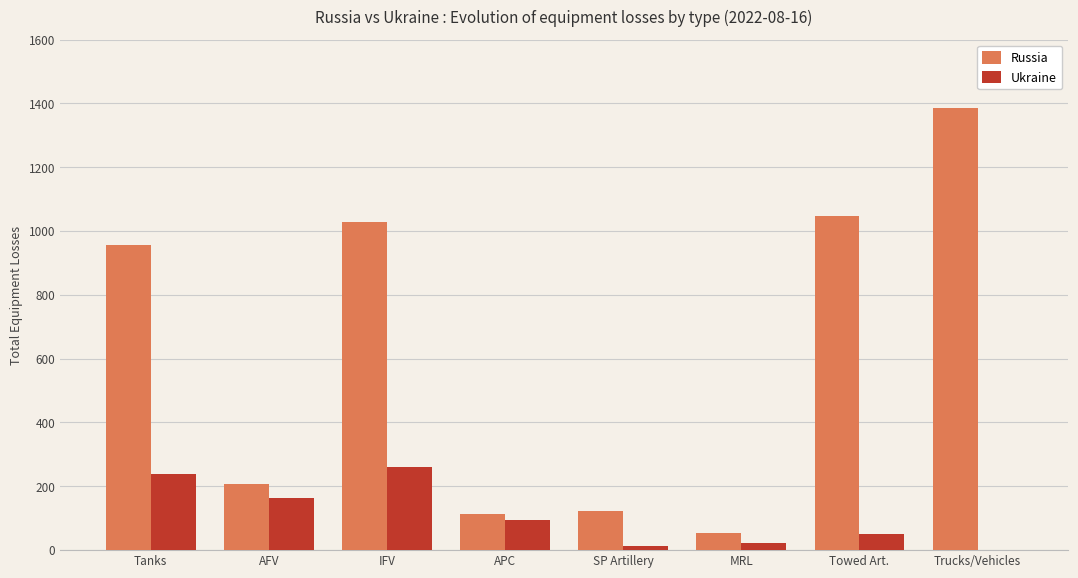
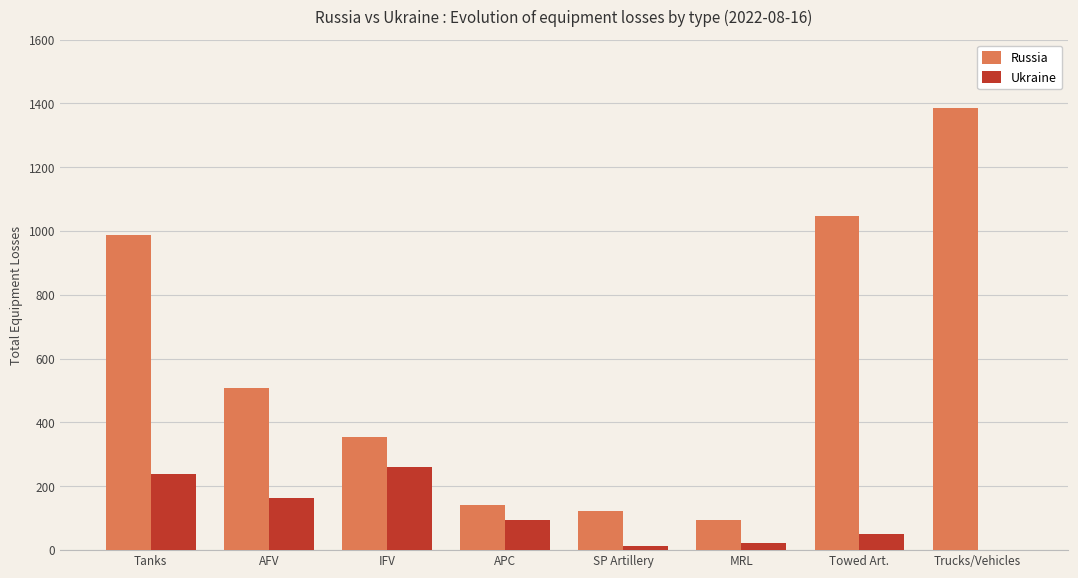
Russia, Tanks: 960 -> 990
Russia, AFV: 210 -> 510
Russia, IFV: 1030 -> 360
Russia, APC: 110 -> 140
Russia, MRL: 50 -> 90
